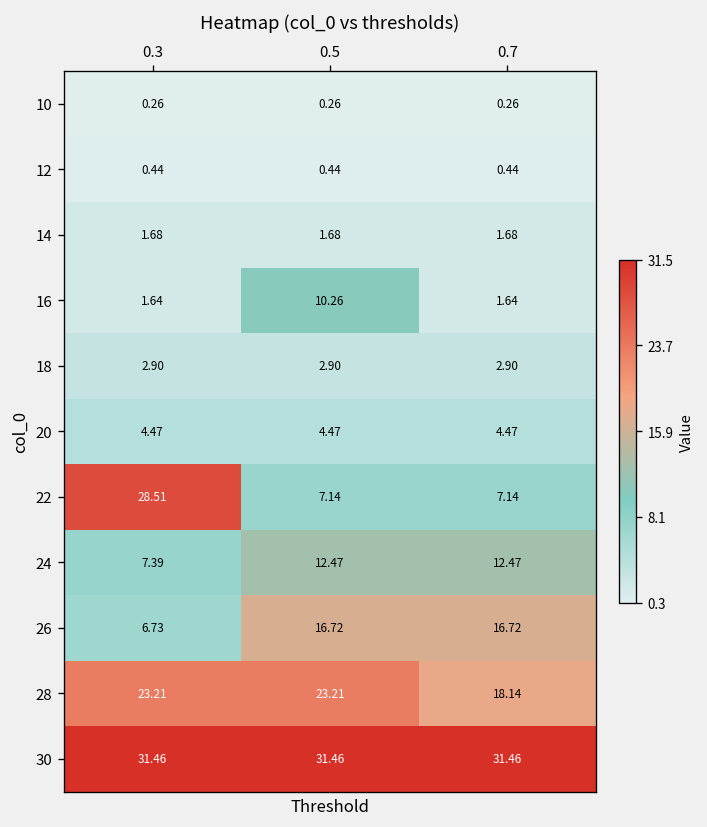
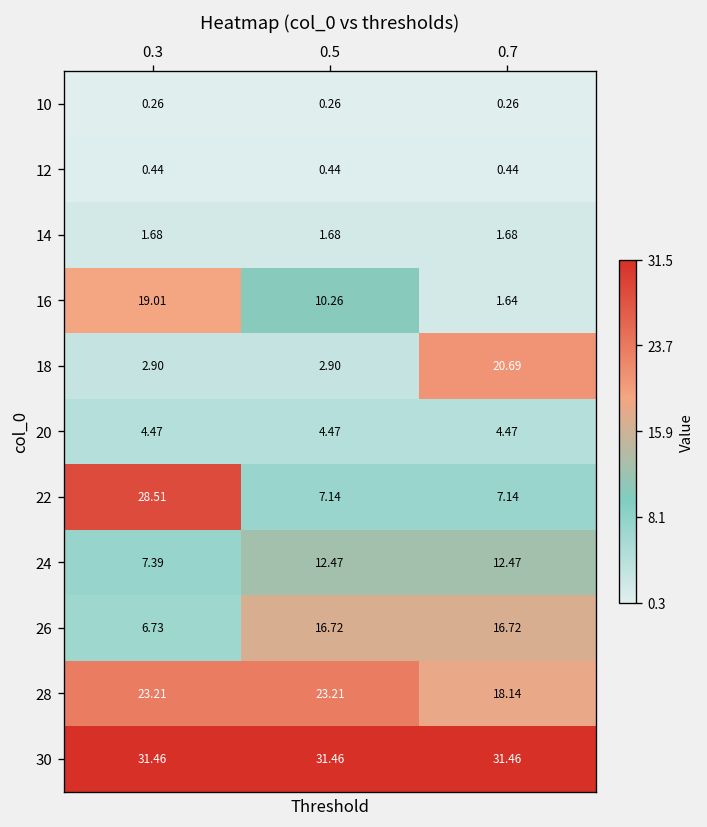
16, 0.3: 1.64 -> 19.01
18, 0.7: 2.90 -> 20.69
